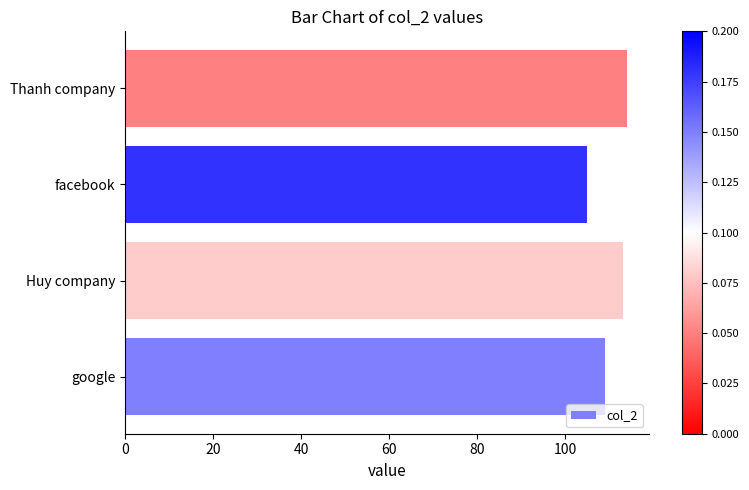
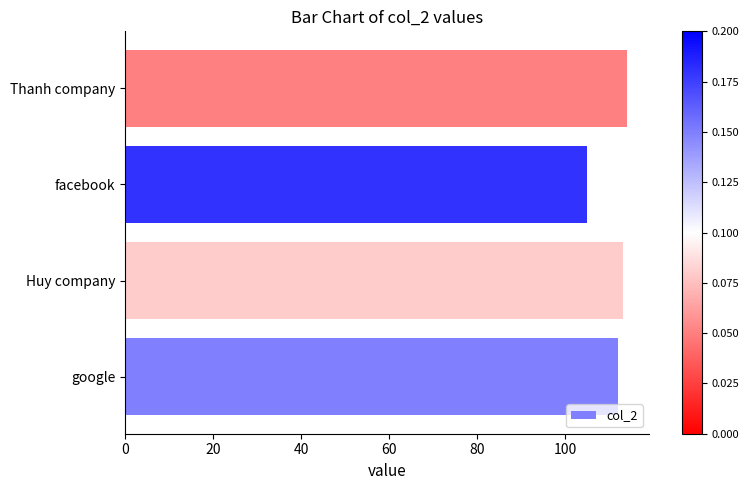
google: 109 -> 112
